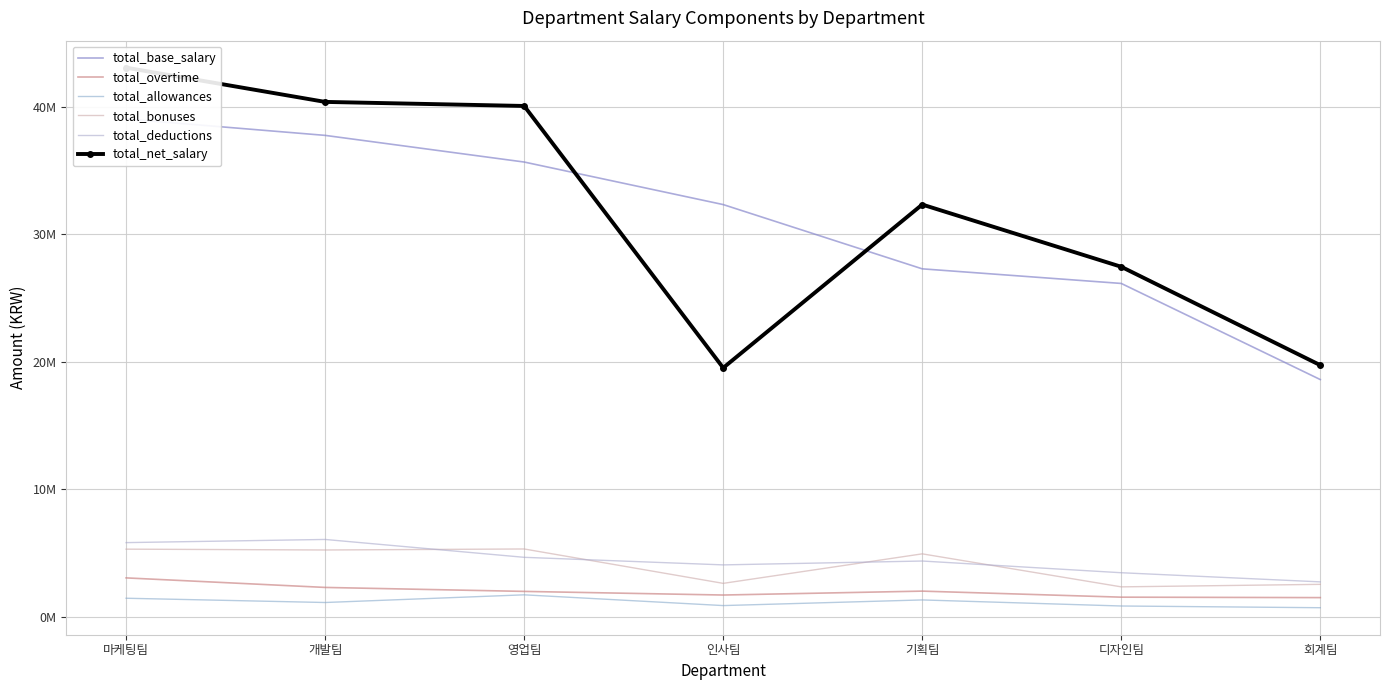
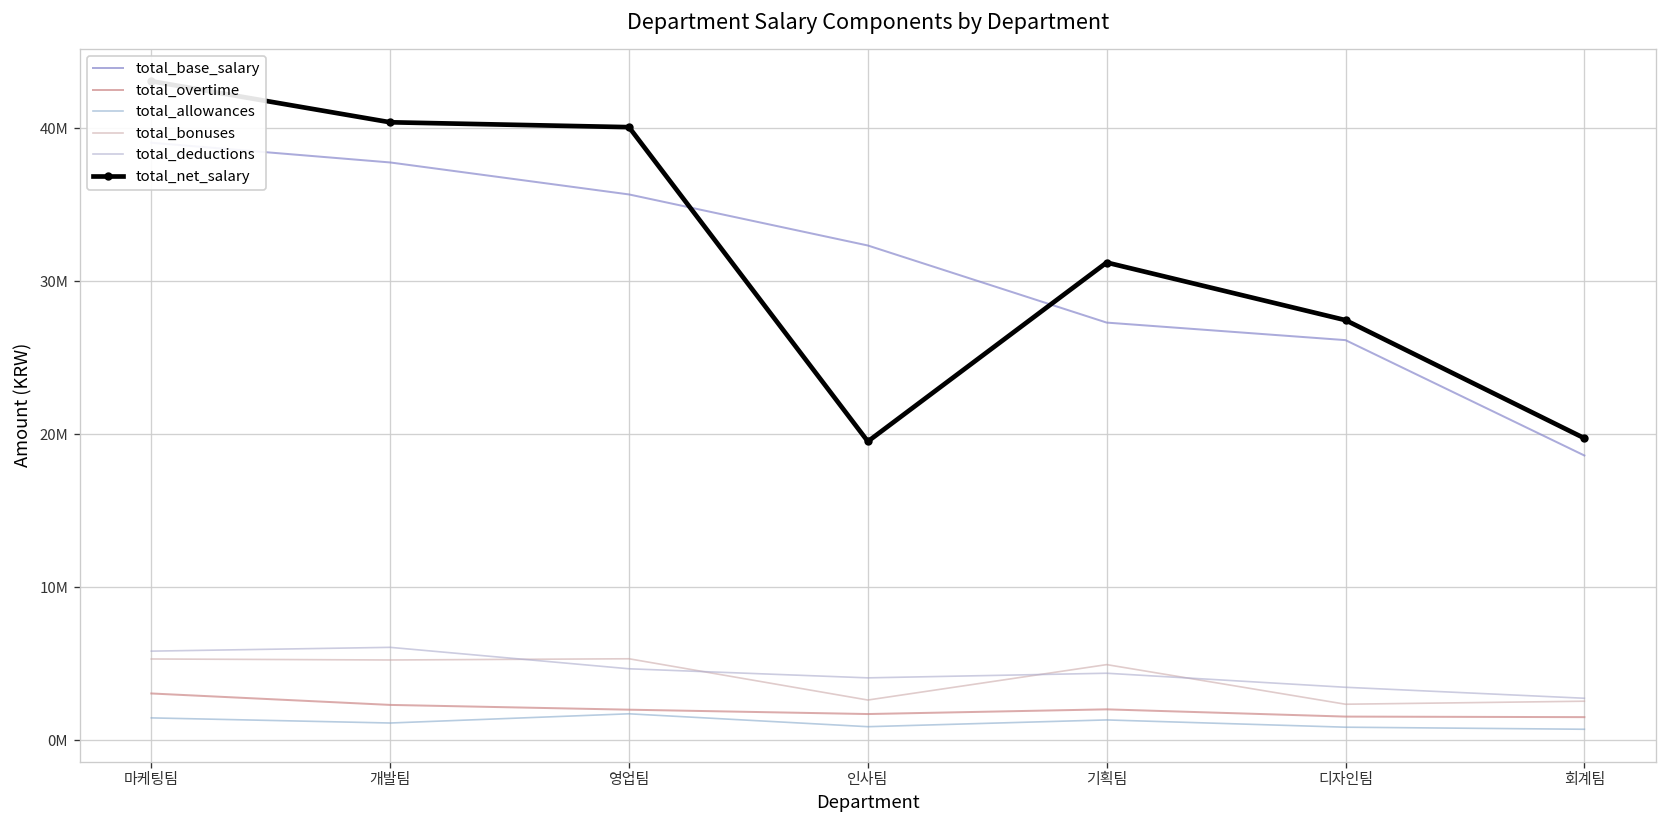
total_net_salary, 기획팀: 32300000 -> 31200000
